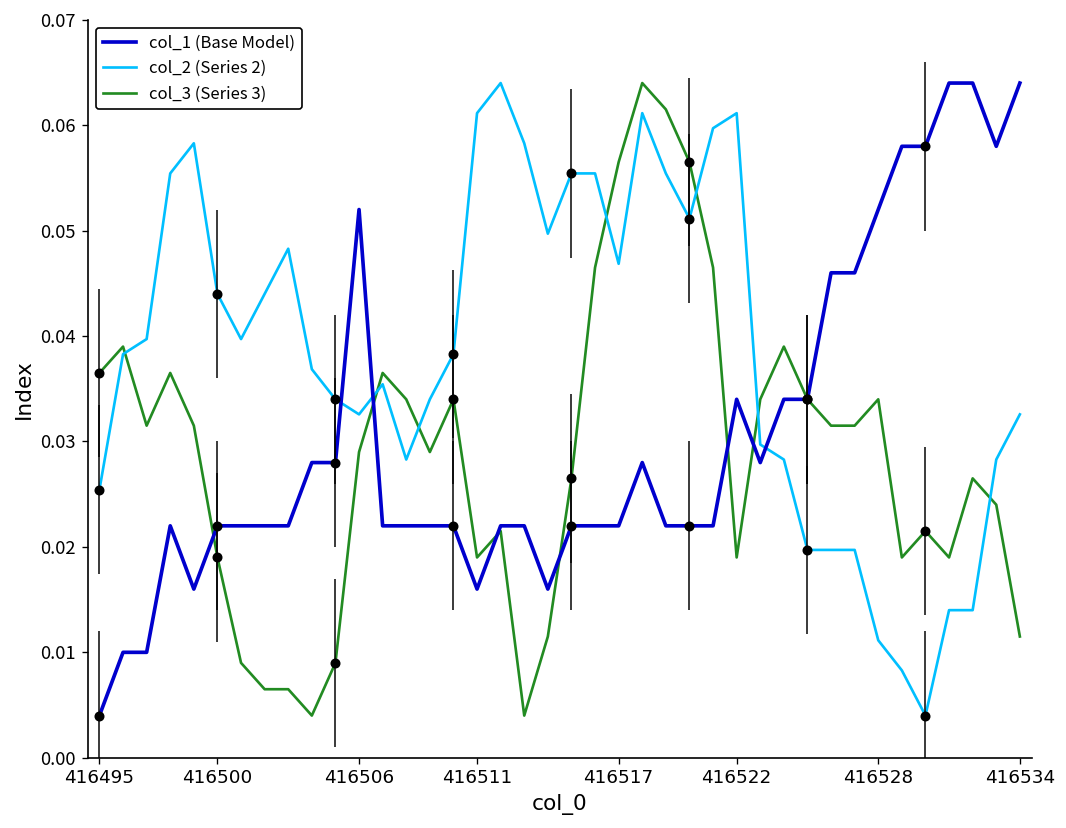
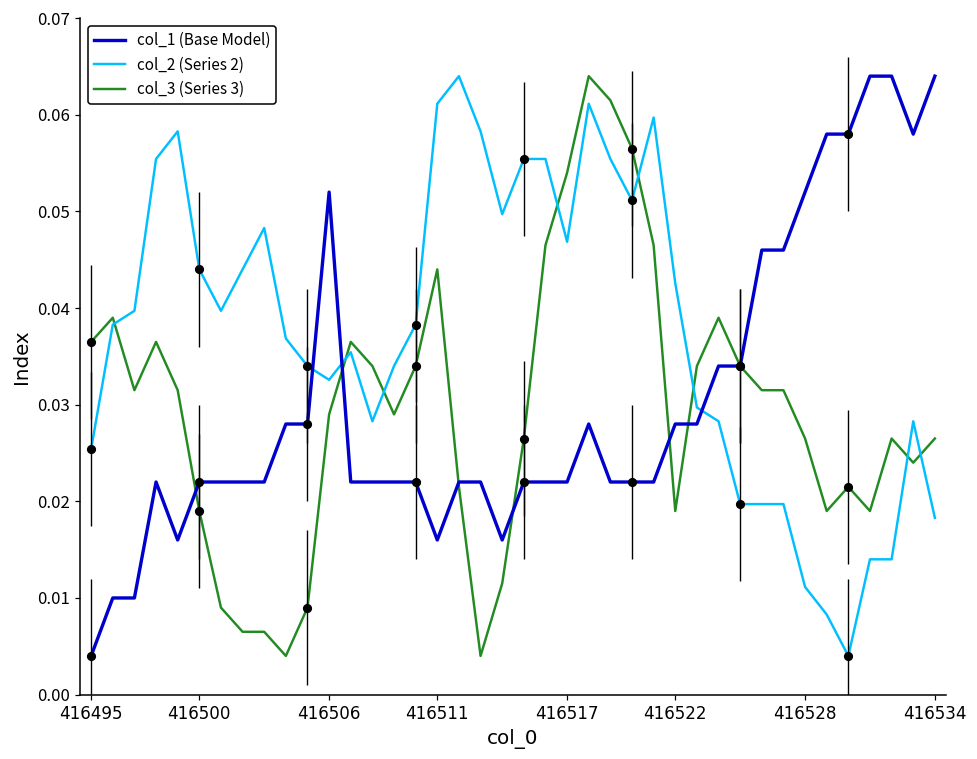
col_3 (Series 3), 416511: 0.019 -> 0.044
col_3 (Series 3), 416517: 0.056 -> 0.054
col_1 (Base Model), 416522: 0.034 -> 0.028
col_2 (Series 2), 416522: 0.061 -> 0.043
col_3 (Series 3), 416528: 0.034 -> 0.027
col_2 (Series 2), 416534: 0.033 -> 0.018
col_3 (Series 3), 416534: 0.012 -> 0.027
